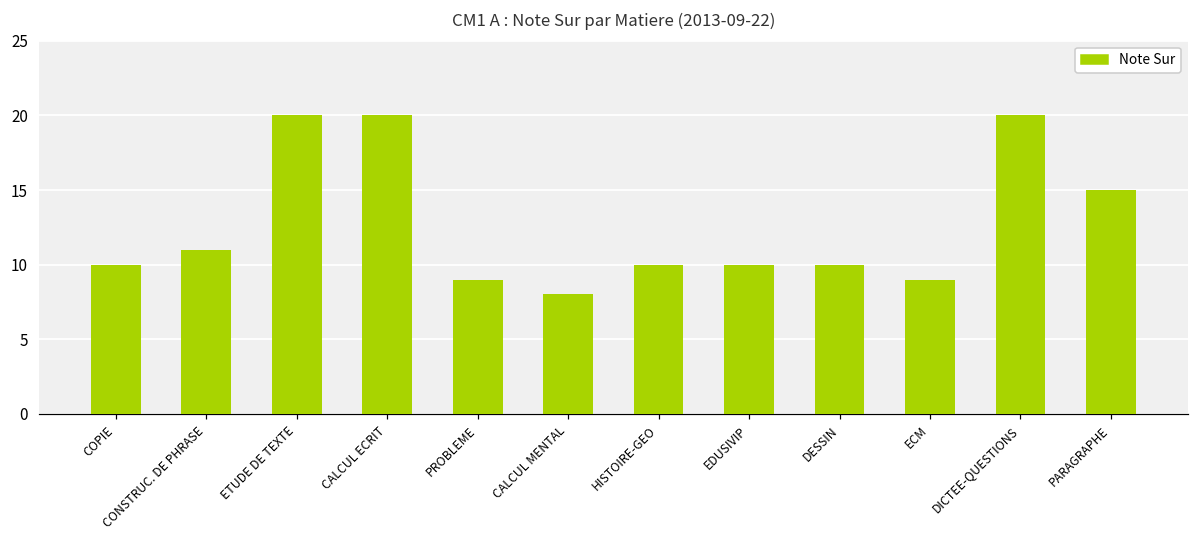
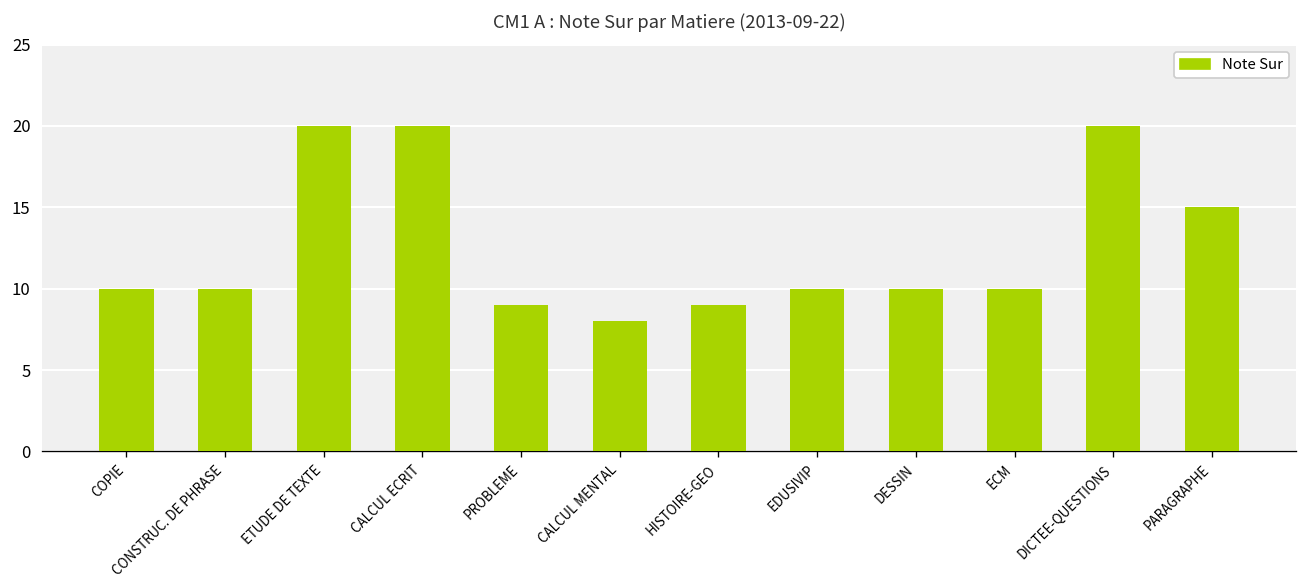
CONSTRUC. DE PHRASE: 11 -> 10
HISTOIRE-GEO: 10 -> 9
ECM: 9 -> 10
